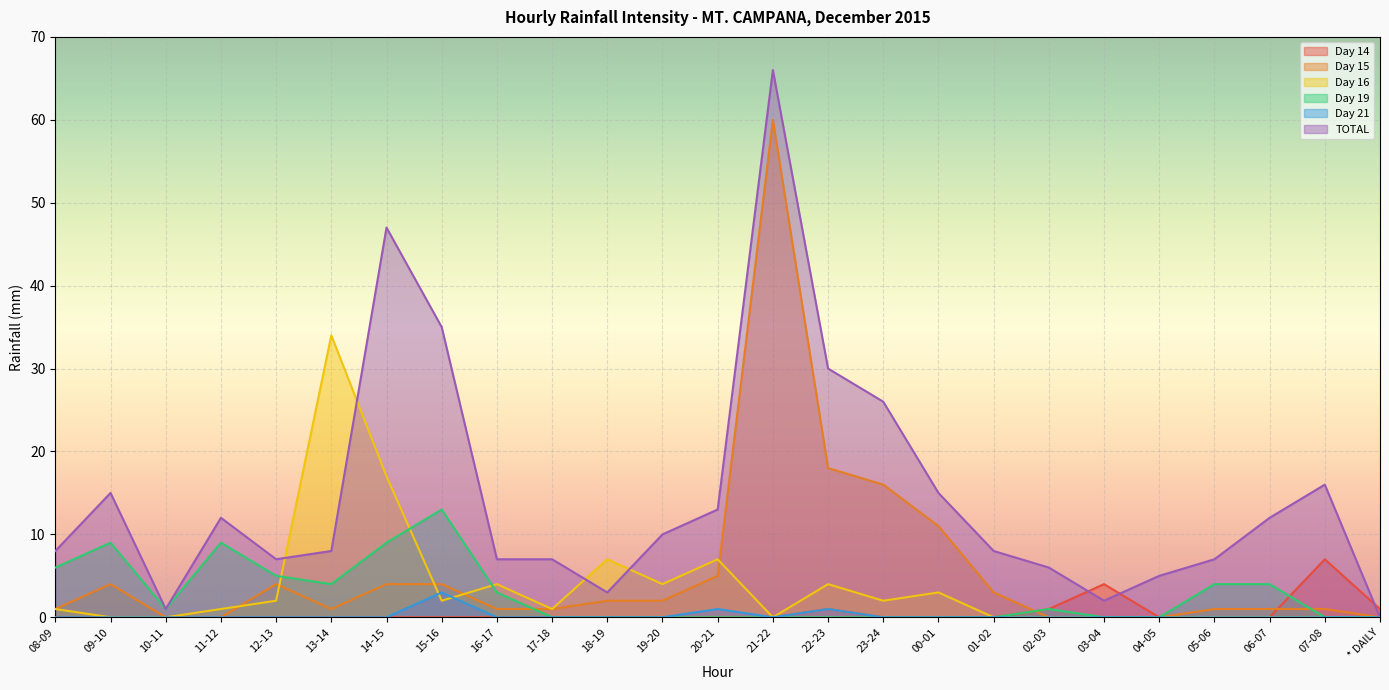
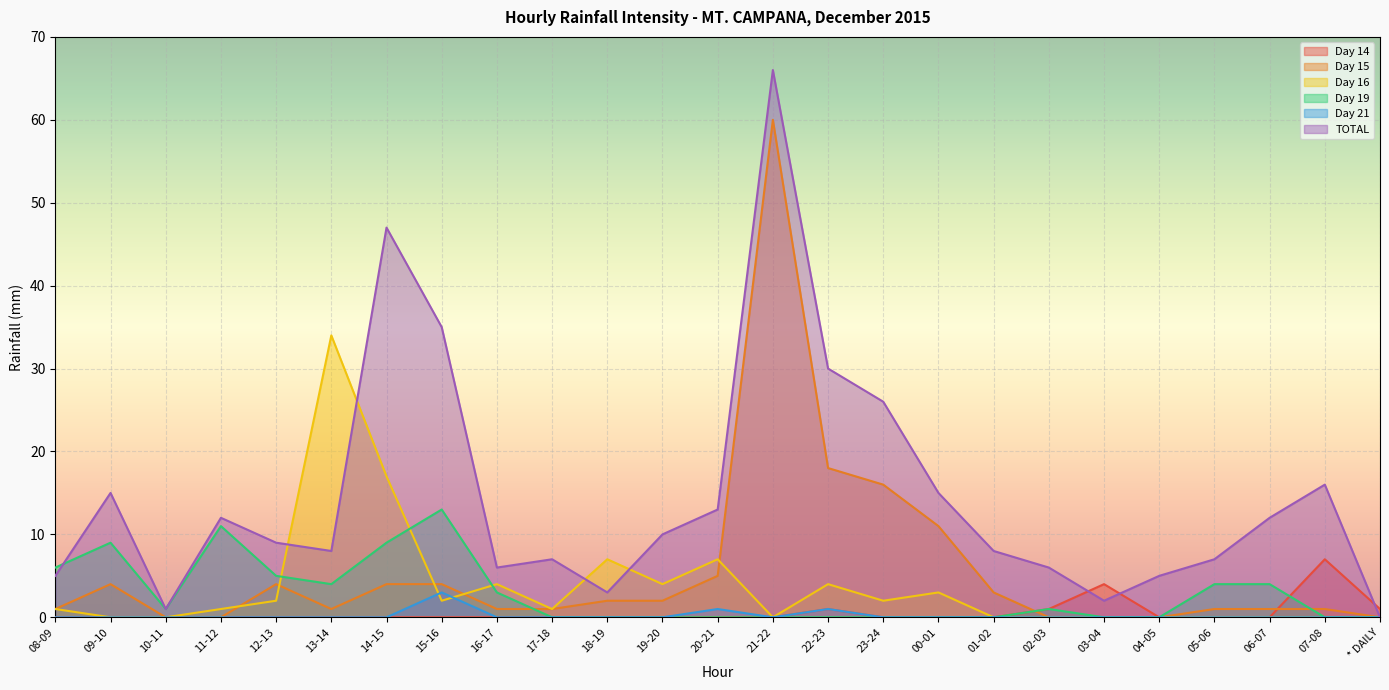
TOTAL, 08-09: 8 -> 5
Day 19, 11-12: 9 -> 11
TOTAL, 12-13: 7 -> 9
TOTAL, 16-17: 7 -> 6
